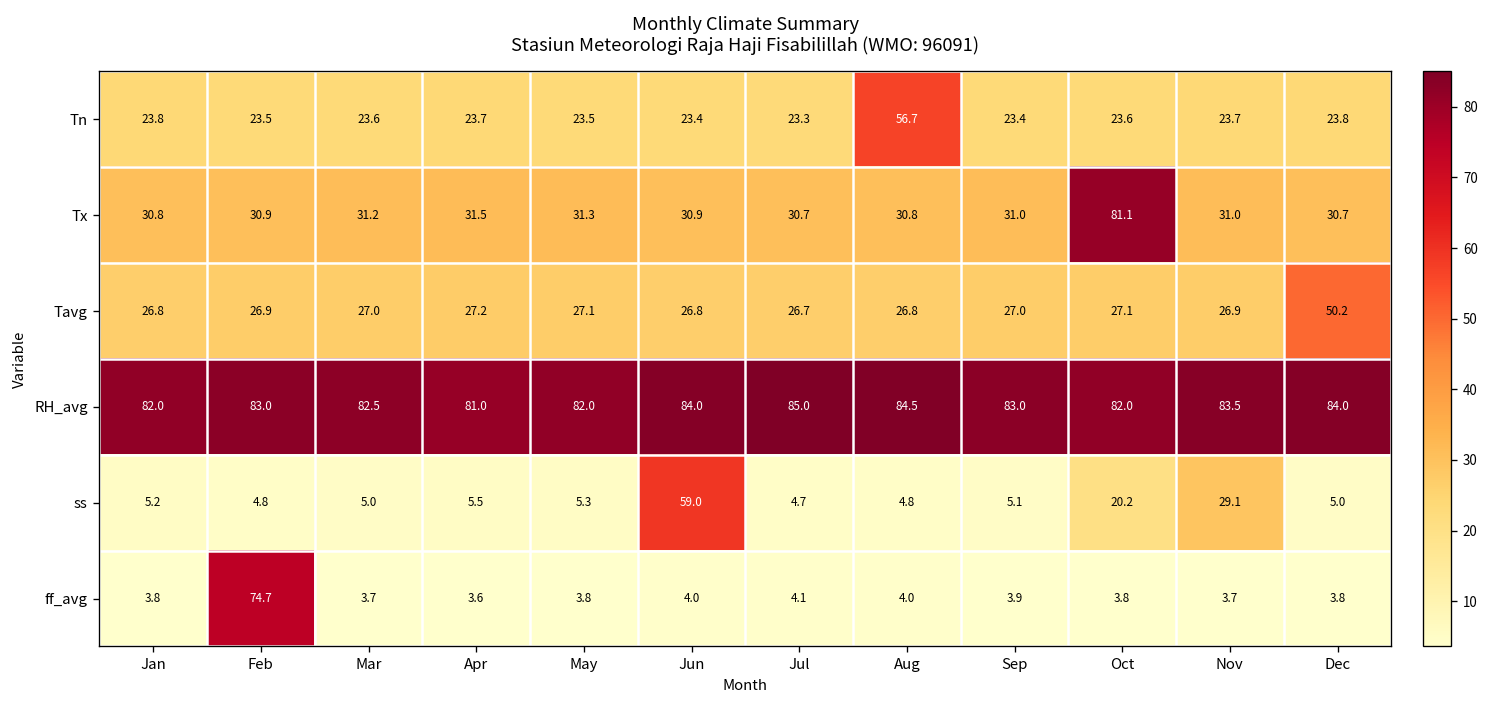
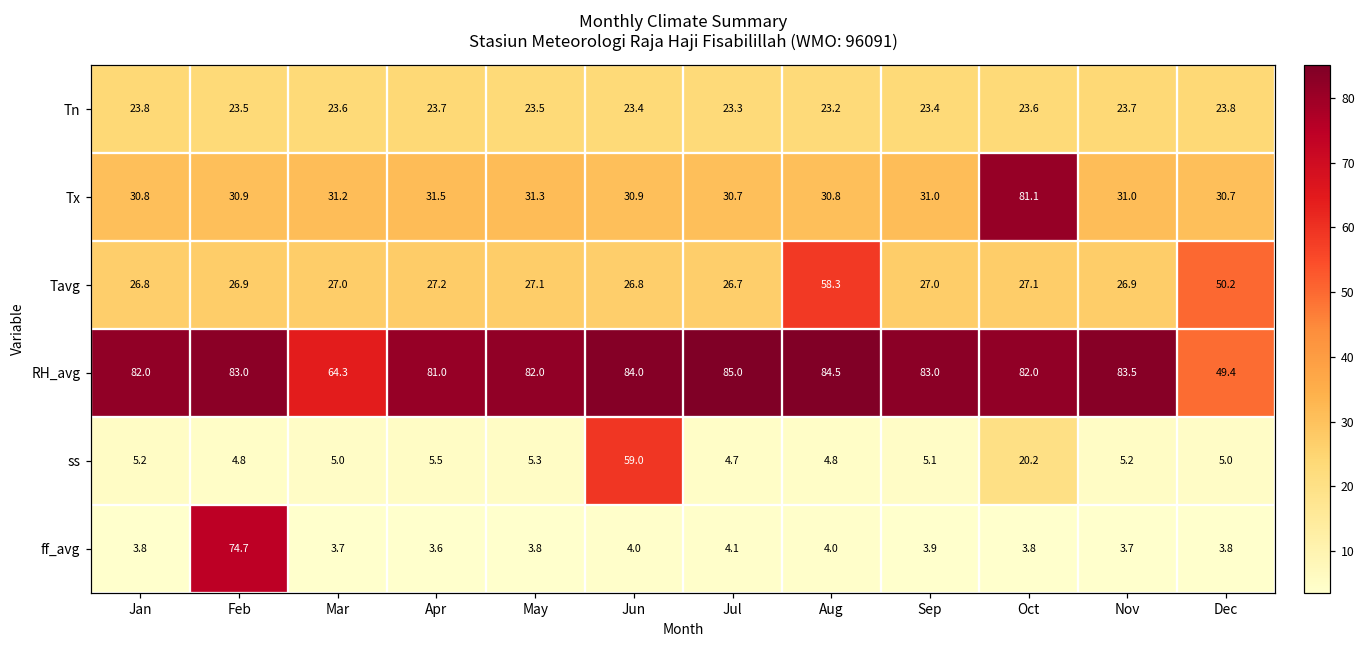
Tn, Aug: 56.7 -> 23.2
Tavg, Aug: 26.8 -> 58.3
RH_avg, Mar: 82.5 -> 64.3
RH_avg, Dec: 84.0 -> 49.4
ss, Nov: 29.1 -> 5.2
